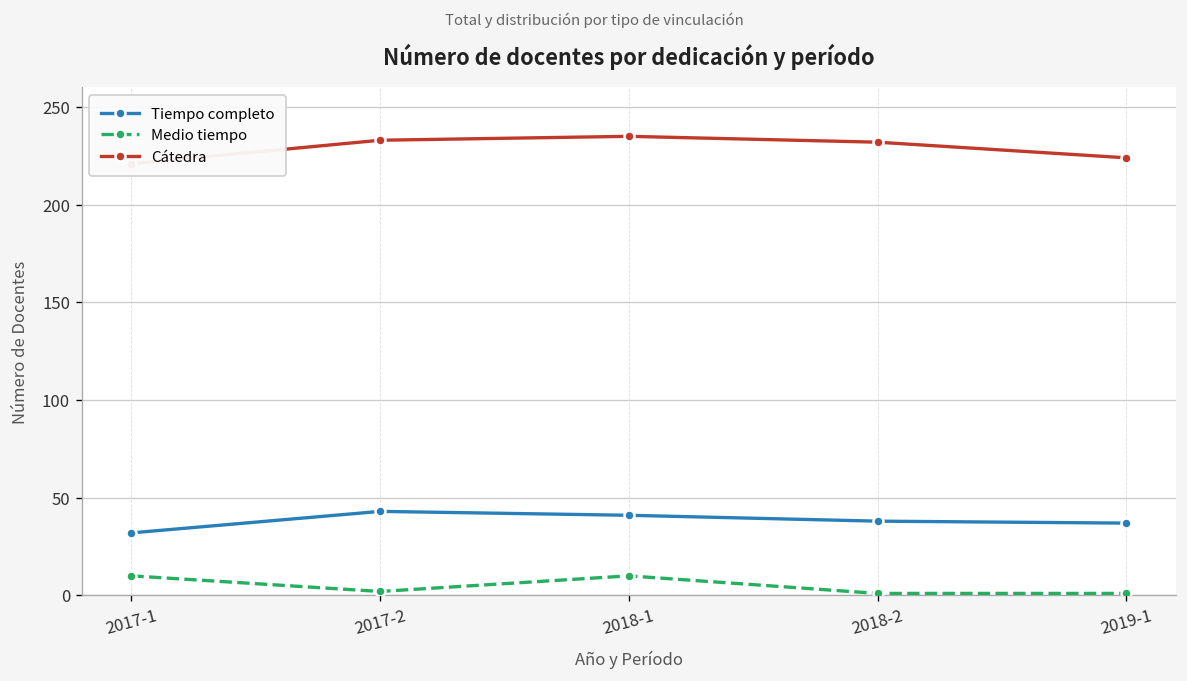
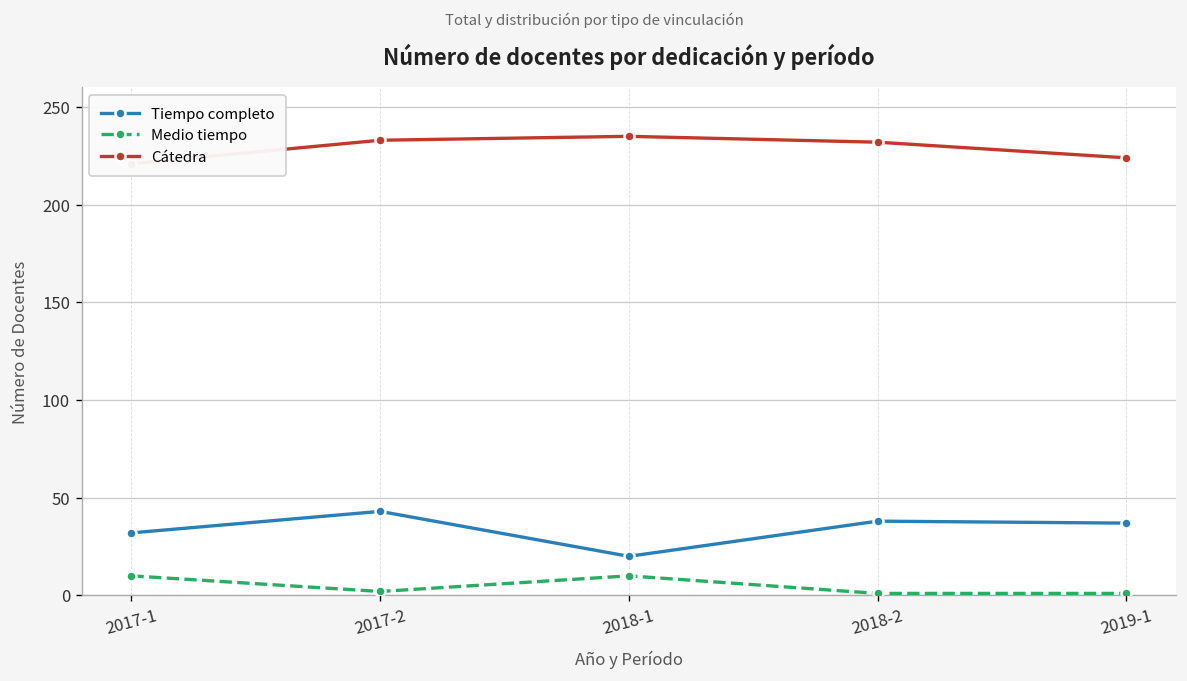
Tiempo completo, 2018-1: 41 -> 20
